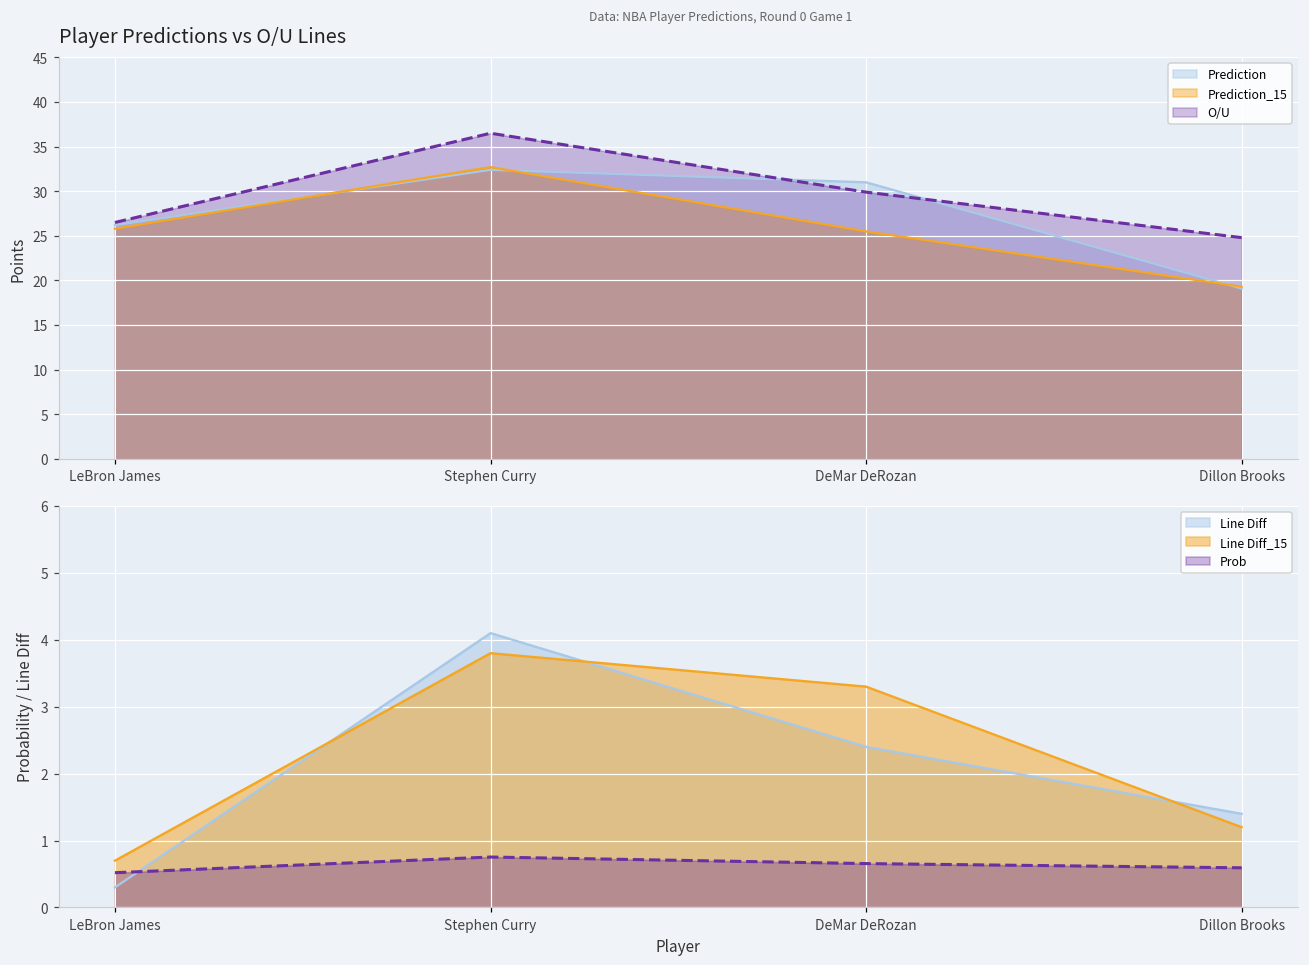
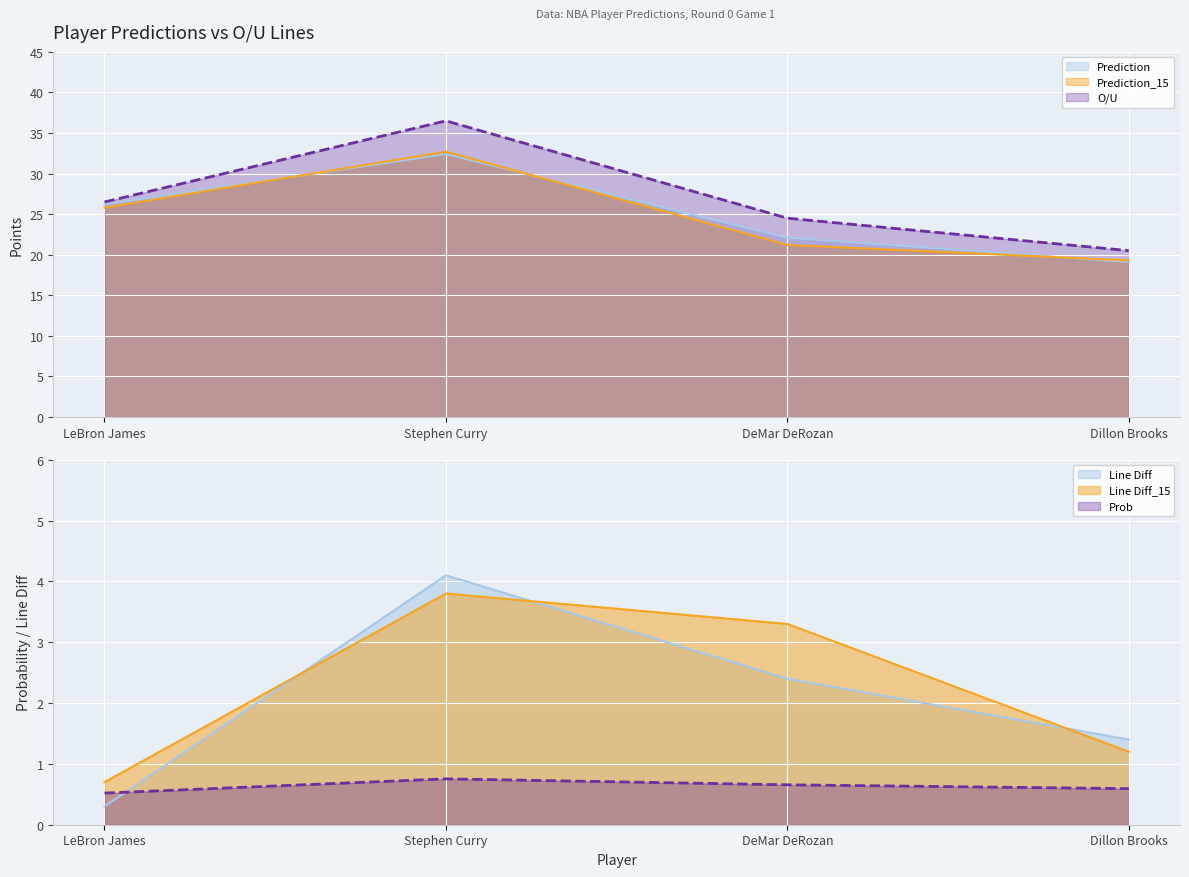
Player Predictions vs O/U Lines, Prediction, DeMar DeRozan: 31 -> 22
Player Predictions vs O/U Lines, Prediction_15, DeMar DeRozan: 26 -> 21
Player Predictions vs O/U Lines, O/U, DeMar DeRozan: 30 -> 25
Player Predictions vs O/U Lines, O/U, Dillon Brooks: 25 -> 21
